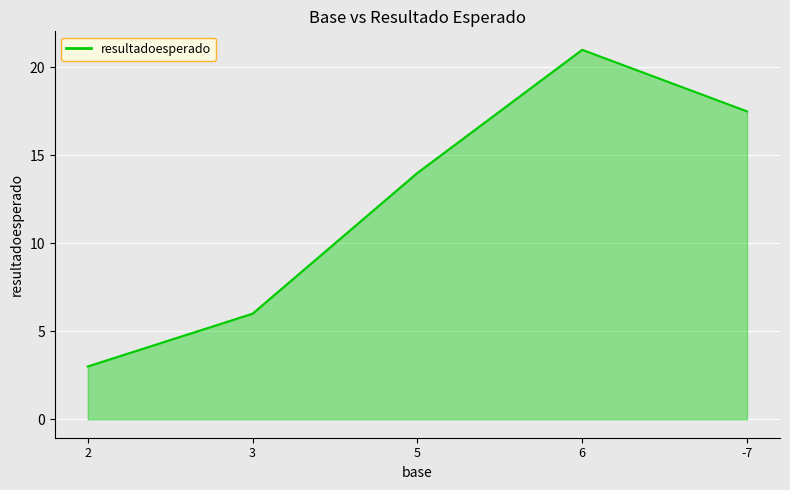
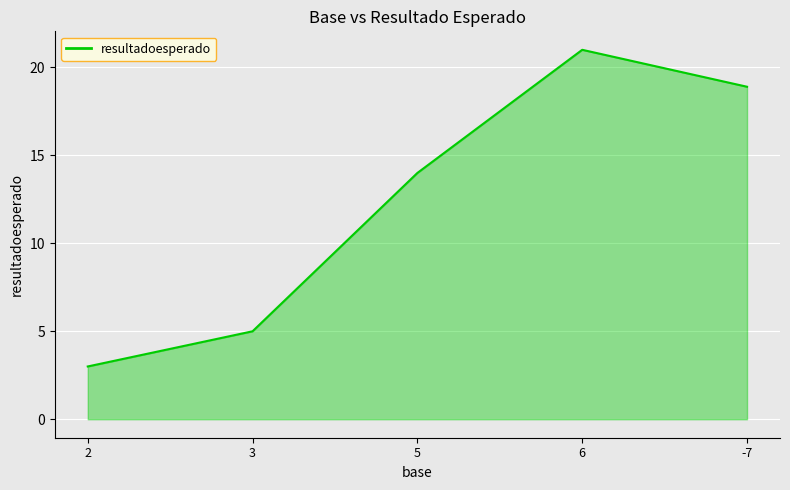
3: 6 -> 5
-7: 17.5 -> 18.9
